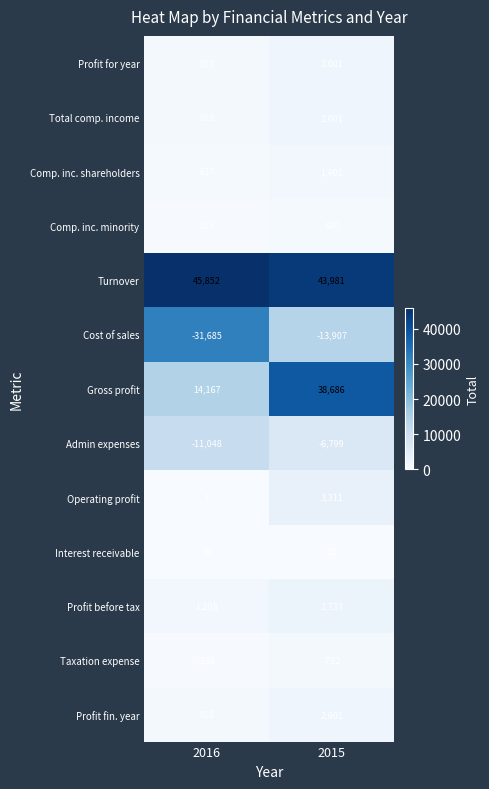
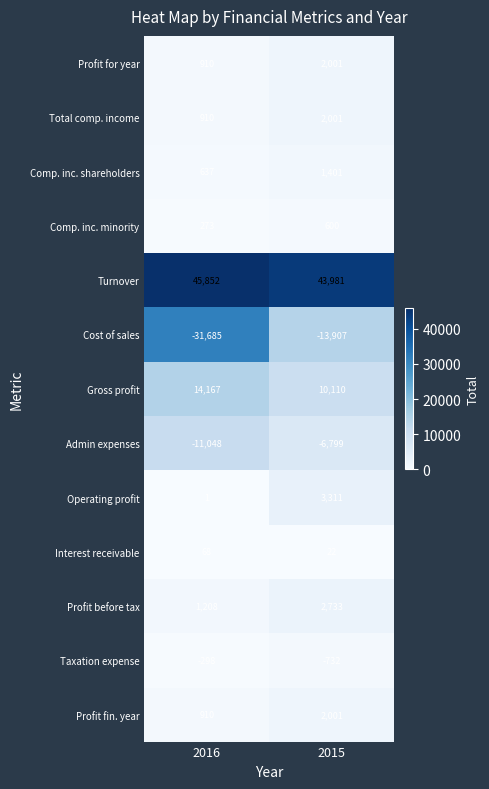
Gross profit, 2015: 38,686 -> 10,110
